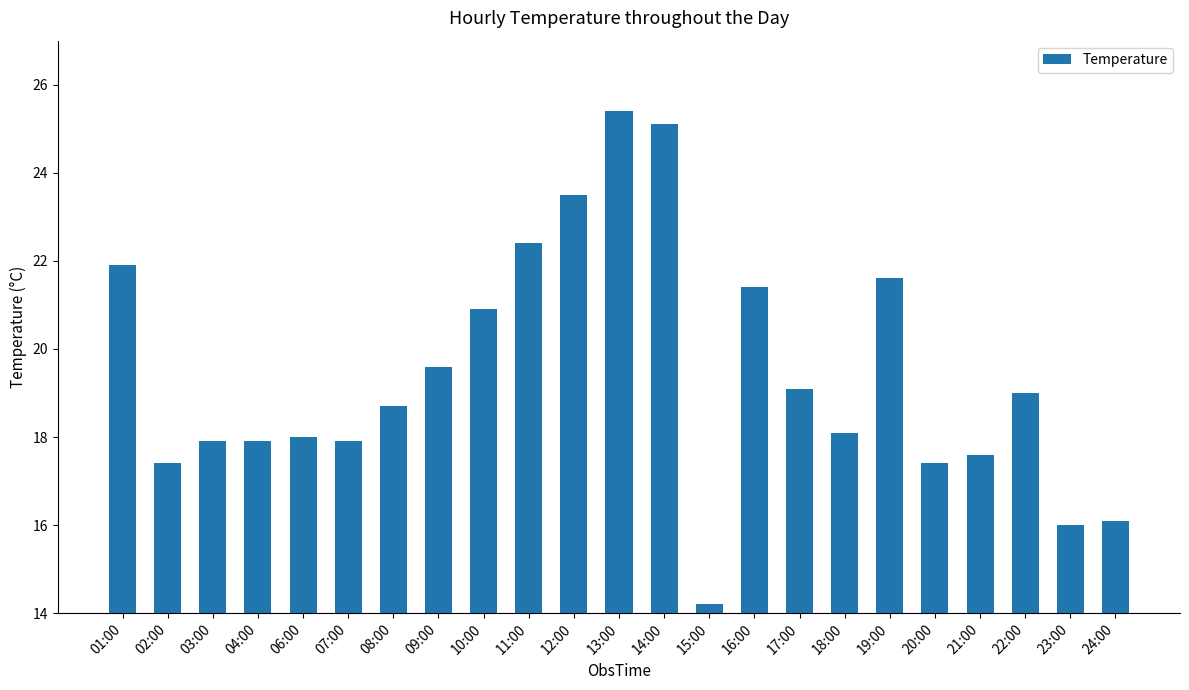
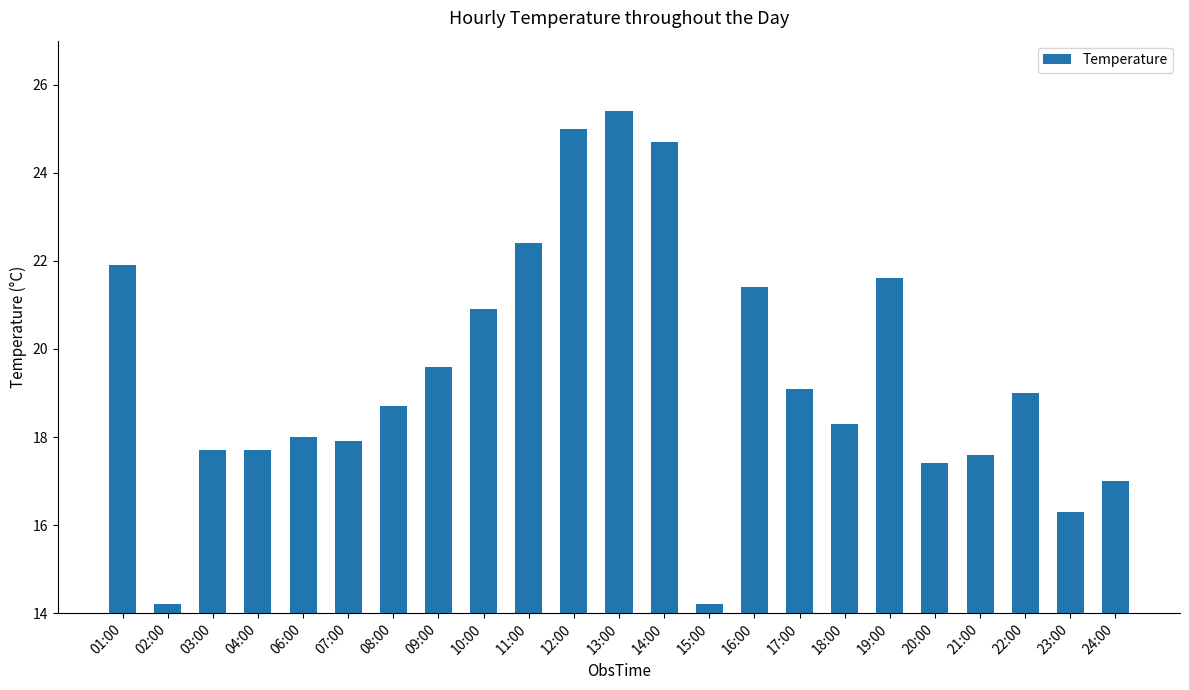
02:00: 17.4 -> 14.2
03:00: 17.9 -> 17.7
04:00: 17.9 -> 17.7
12:00: 23.5 -> 25.0
14:00: 25.1 -> 24.7
18:00: 18.1 -> 18.3
23:00: 16.0 -> 16.3
24:00: 16.1 -> 17.0
